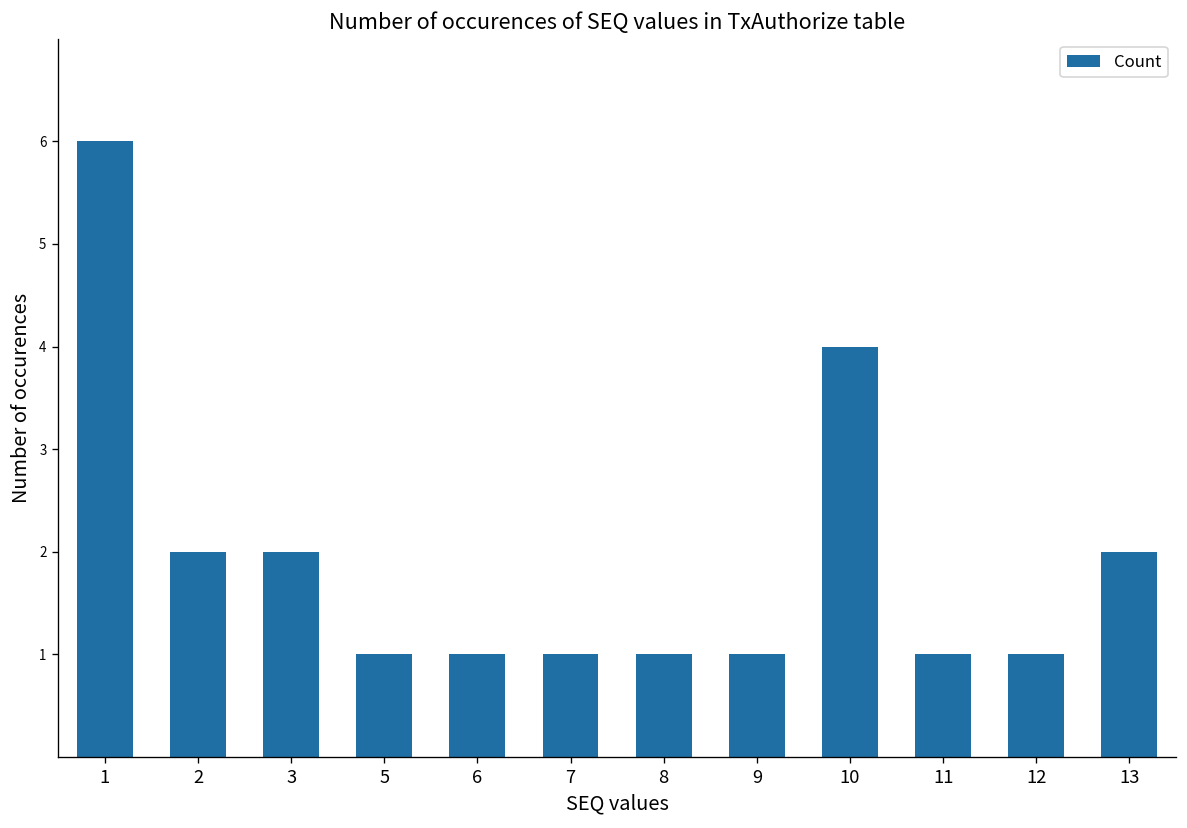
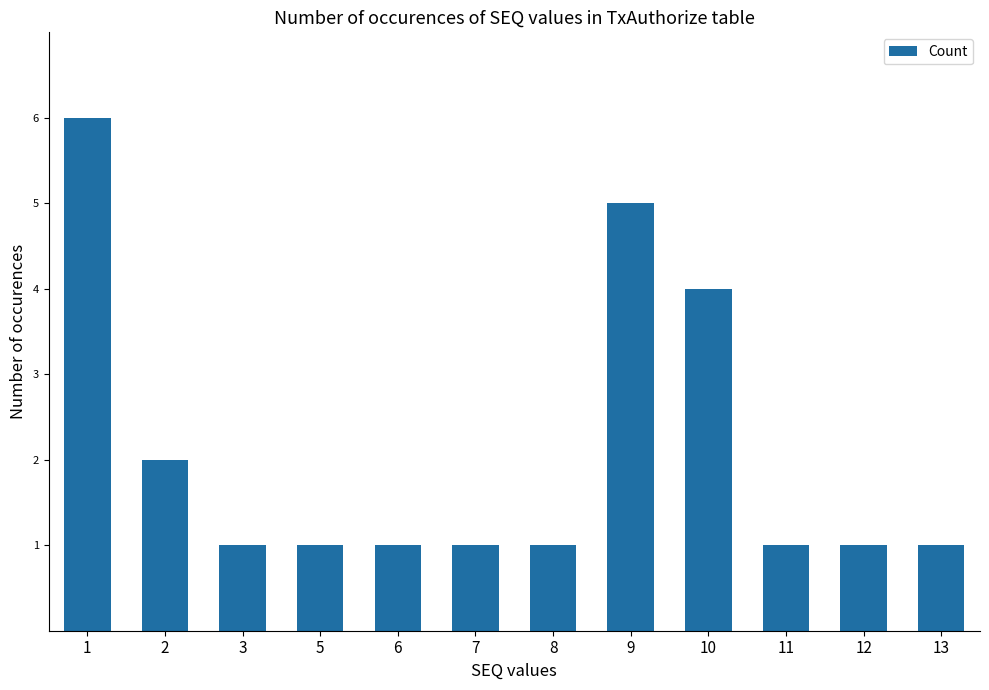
3: 2 -> 1
9: 1 -> 5
13: 2 -> 1
